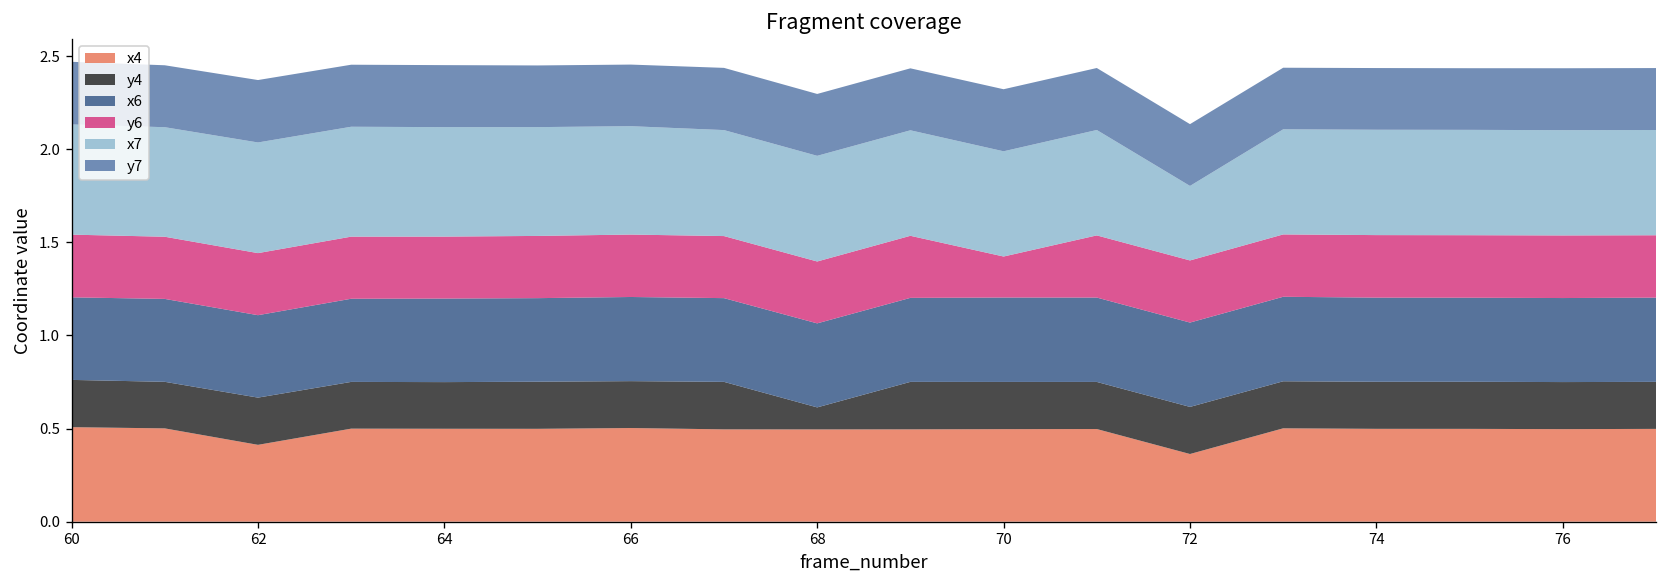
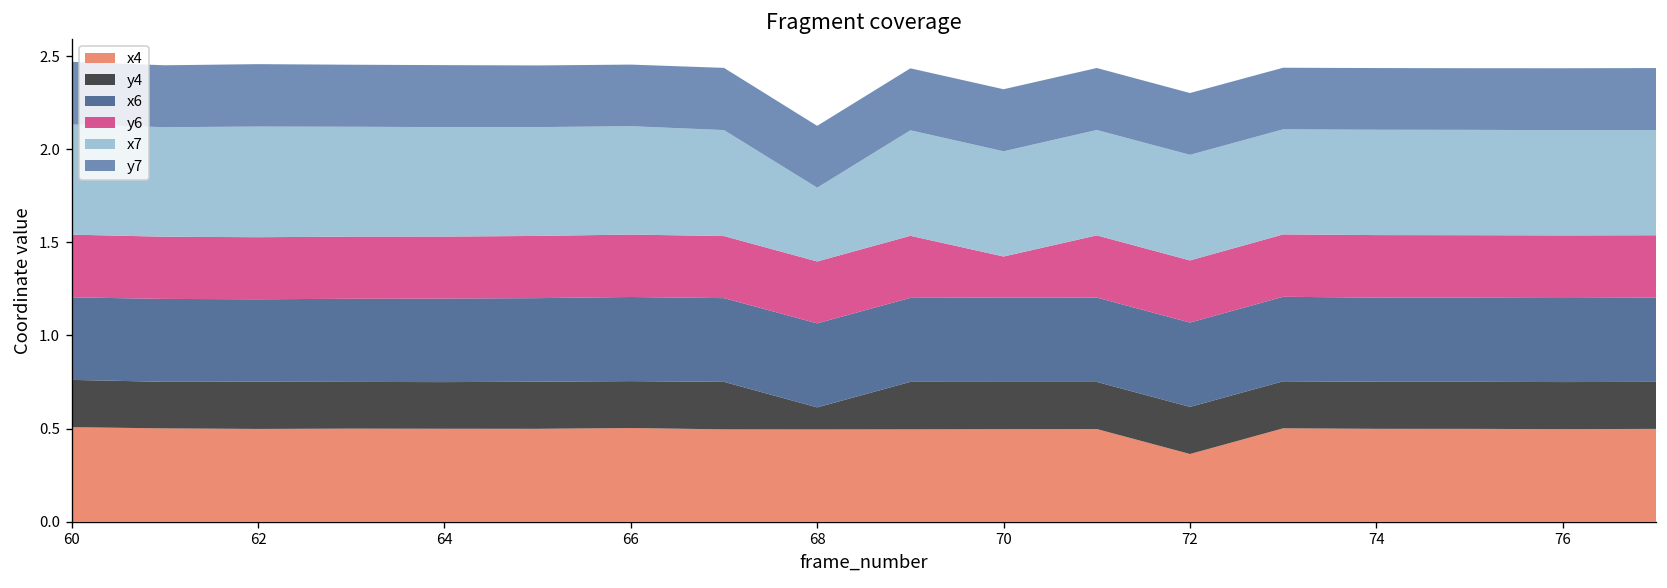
x4, 62: 0.41 -> 0.50
x7, 68: 0.57 -> 0.40
x7, 72: 0.40 -> 0.57
